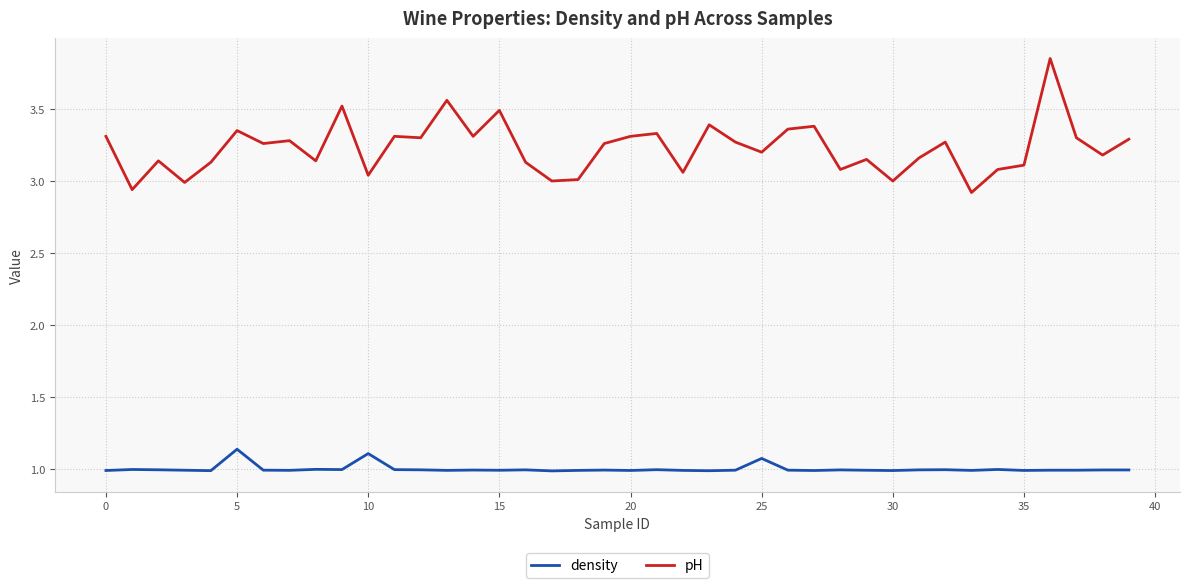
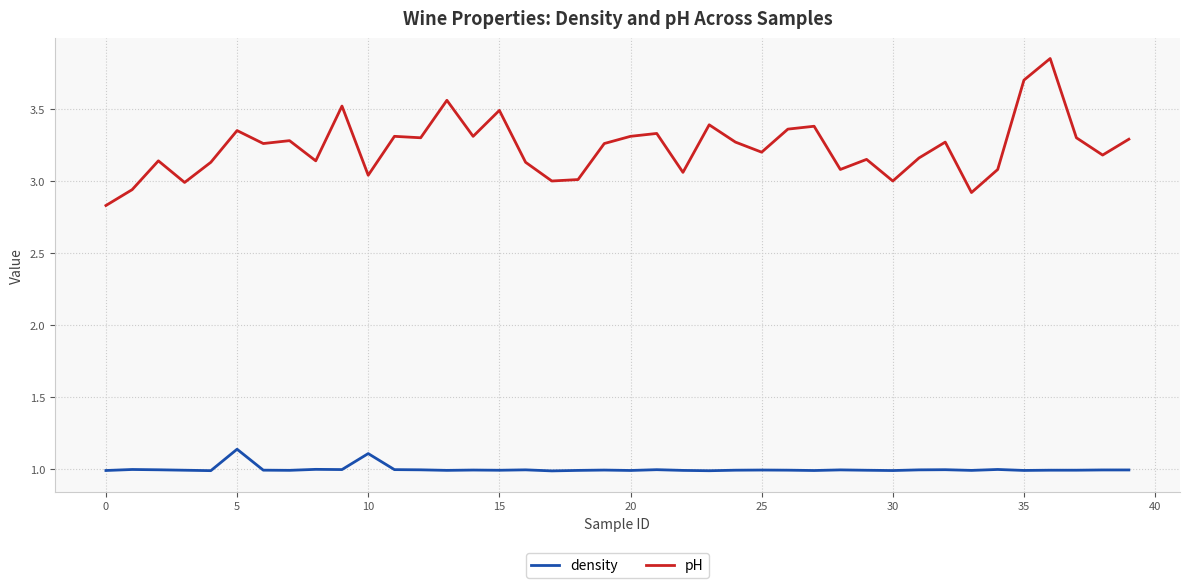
pH, 0: 3.31 -> 2.83
density, 25: 1.07 -> 0.99
pH, 35: 3.11 -> 3.70
